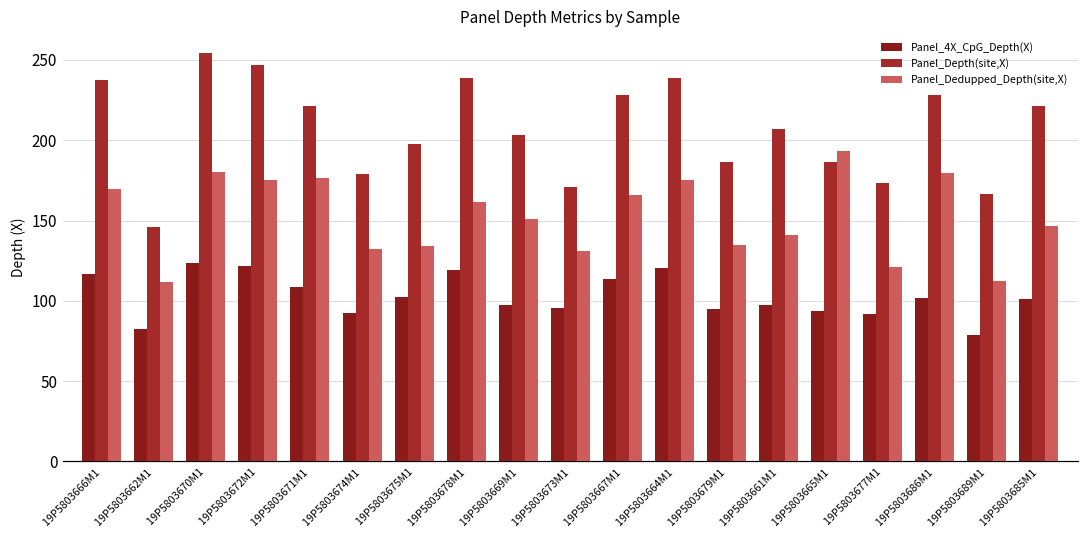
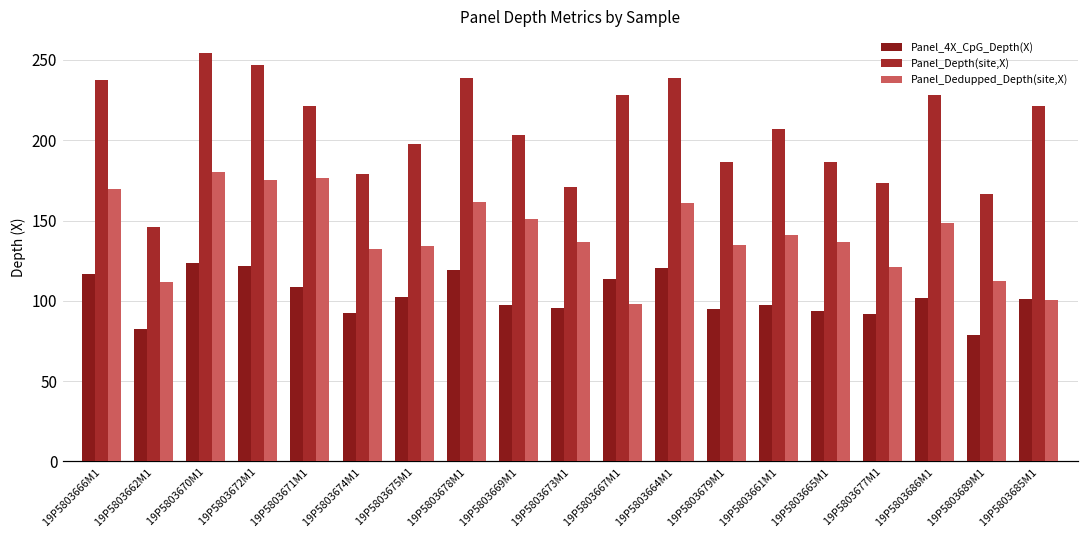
Panel_Dedupped_Depth(site,X), 19P5803673M1: 131 -> 136
Panel_Dedupped_Depth(site,X), 19P5803667M1: 166 -> 98
Panel_Dedupped_Depth(site,X), 19P5803664M1: 175 -> 161
Panel_Dedupped_Depth(site,X), 19P5803665M1: 193 -> 136
Panel_Dedupped_Depth(site,X), 19P5803686M1: 179 -> 148
Panel_Dedupped_Depth(site,X), 19P5803685M1: 147 -> 101
